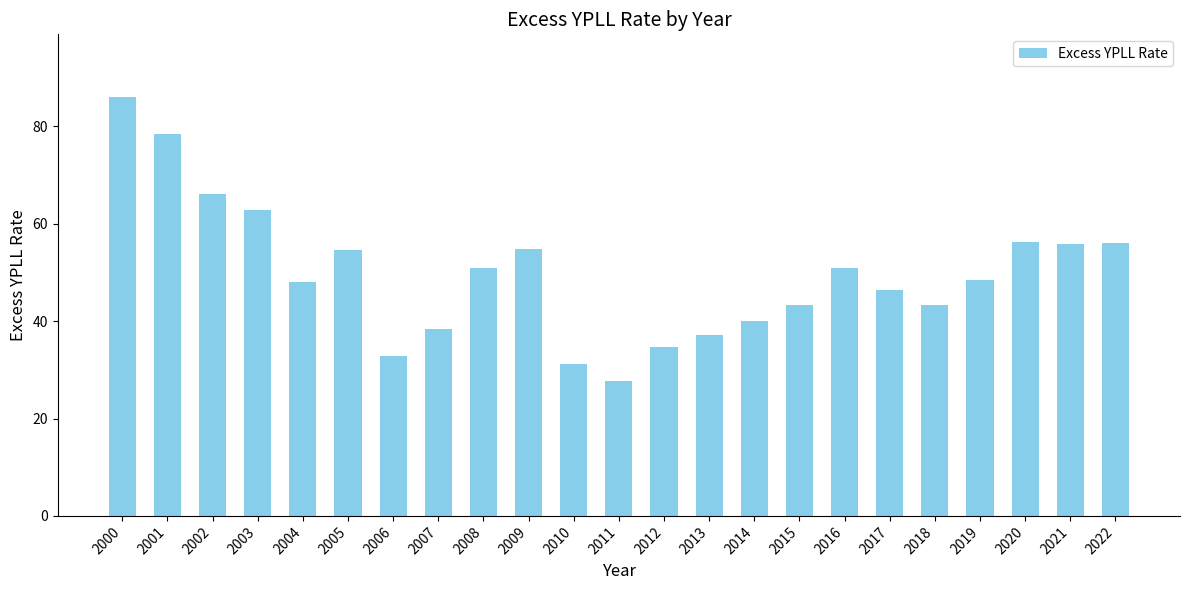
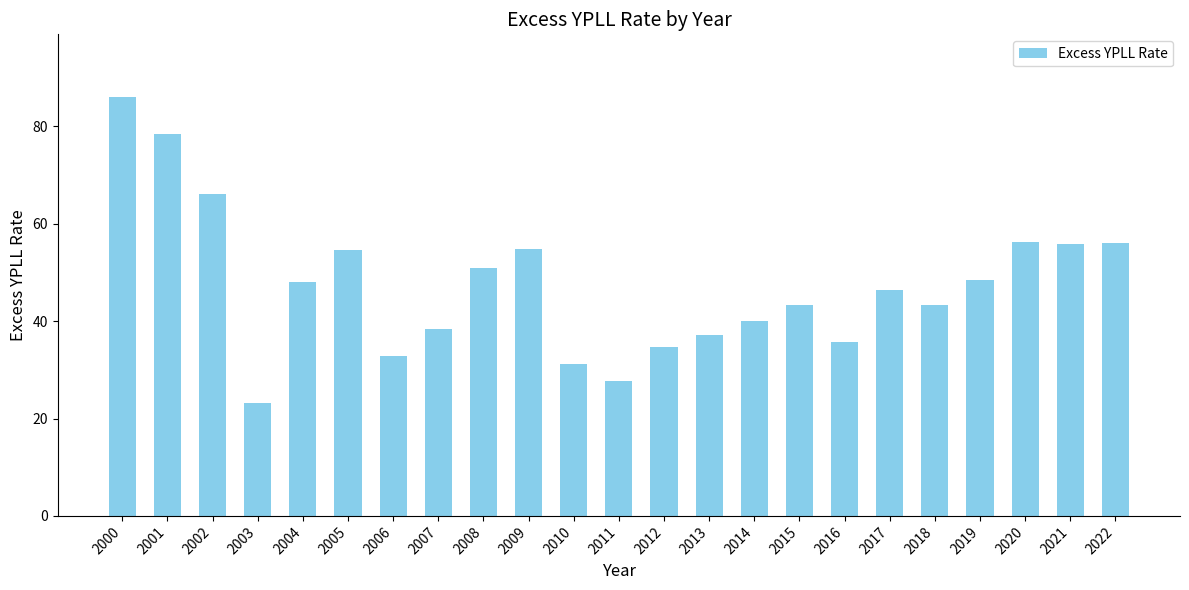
2003: 63 -> 23
2016: 51 -> 36
